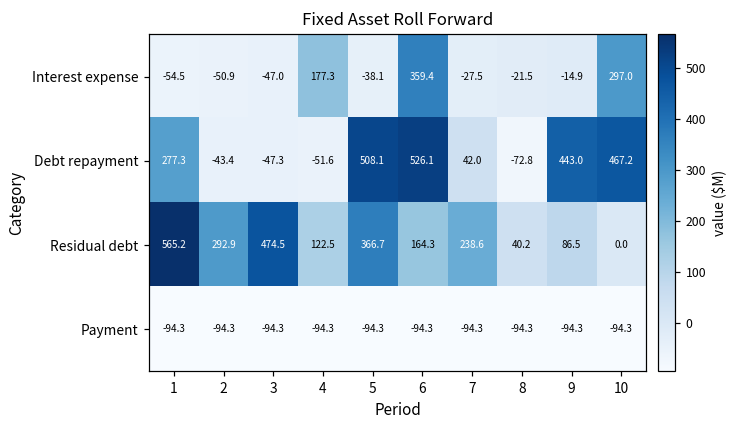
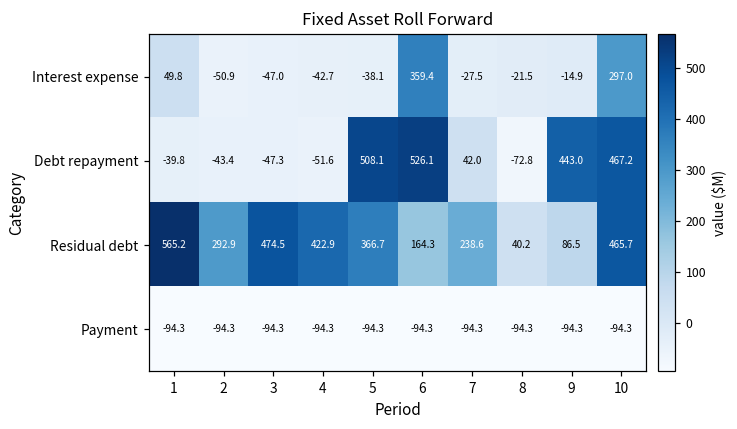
Interest expense, 1: -54.5 -> 49.8
Interest expense, 4: 177.3 -> -42.7
Debt repayment, 1: 277.3 -> -39.8
Residual debt, 4: 122.5 -> 422.9
Residual debt, 10: 0.0 -> 465.7
